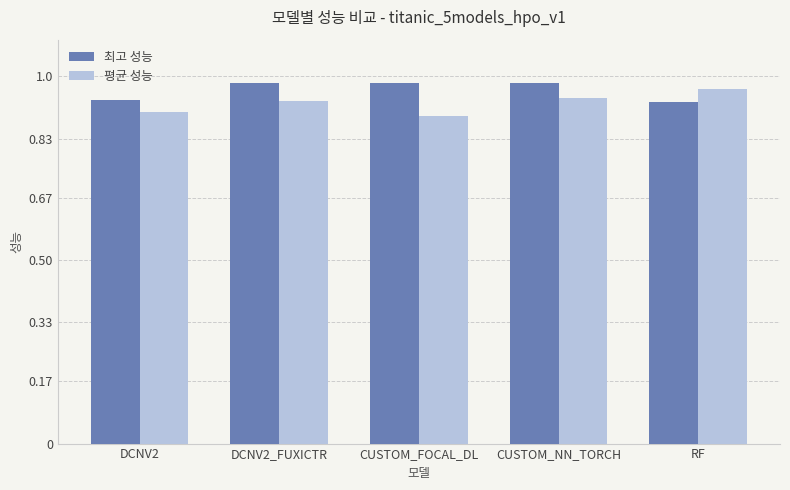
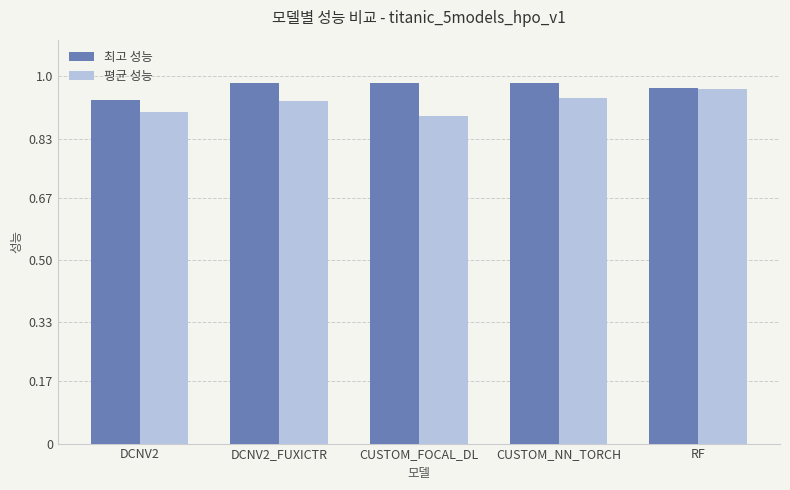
최고 성능, RF: 0.93 -> 0.97
